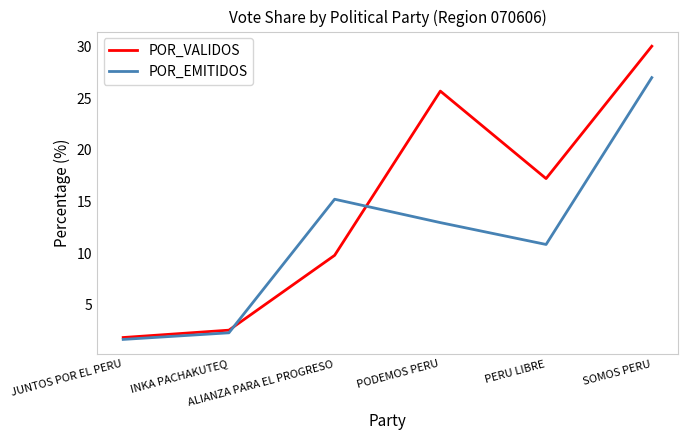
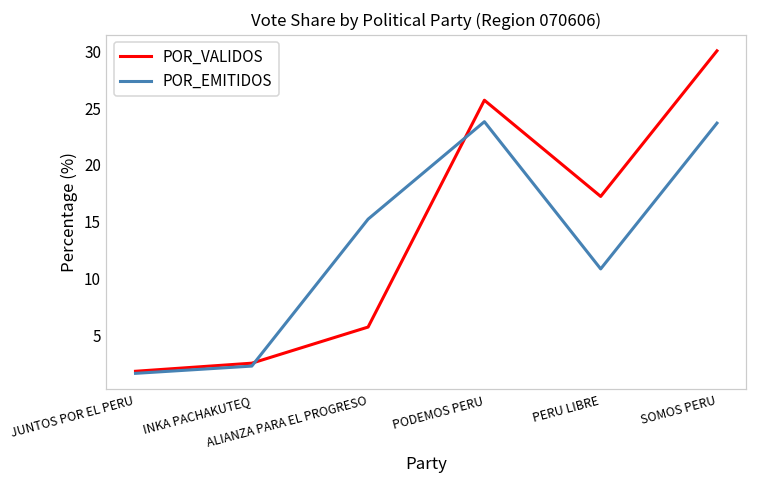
POR_VALIDOS, ALIANZA PARA EL PROGRESO: 9.8 -> 5.7
POR_EMITIDOS, PODEMOS PERU: 13.0 -> 23.8
POR_EMITIDOS, SOMOS PERU: 27.0 -> 23.7
